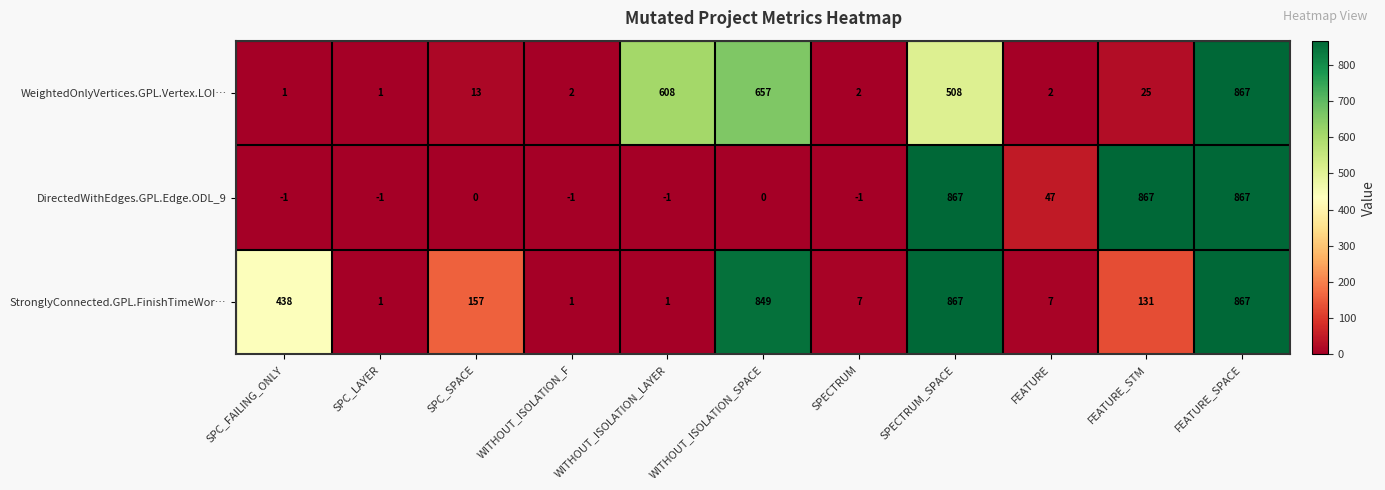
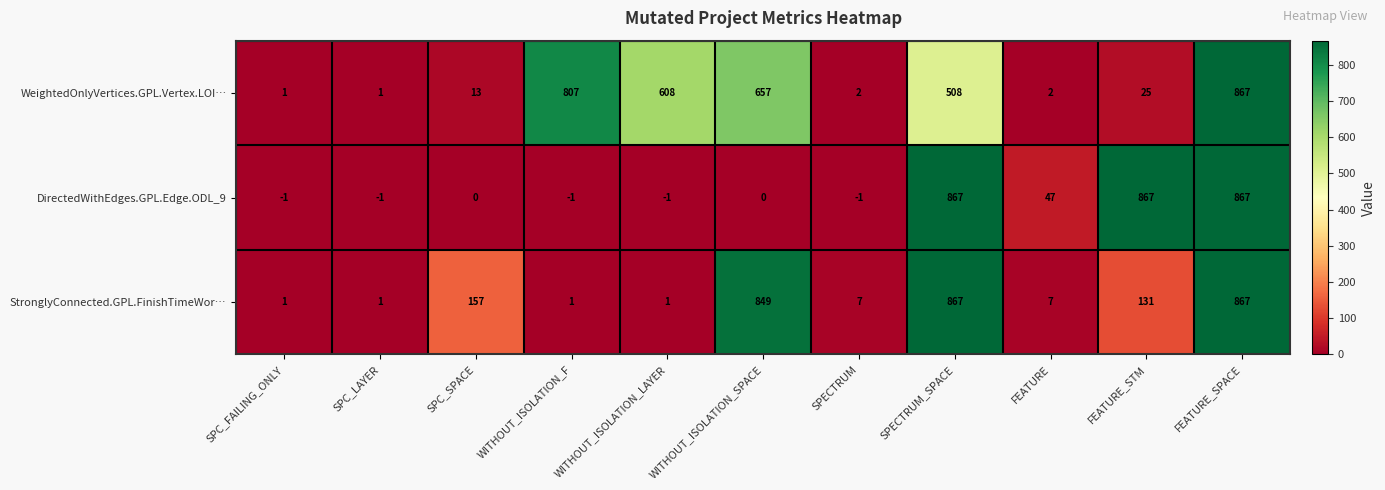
WeightedOnlyVertices.GPL.Vertex.LOI…, WITHOUT_ISOLATION_F: 2 -> 807
StronglyConnected.GPL.FinishTimeWor…, SPC_FAILING_ONLY: 438 -> 1
